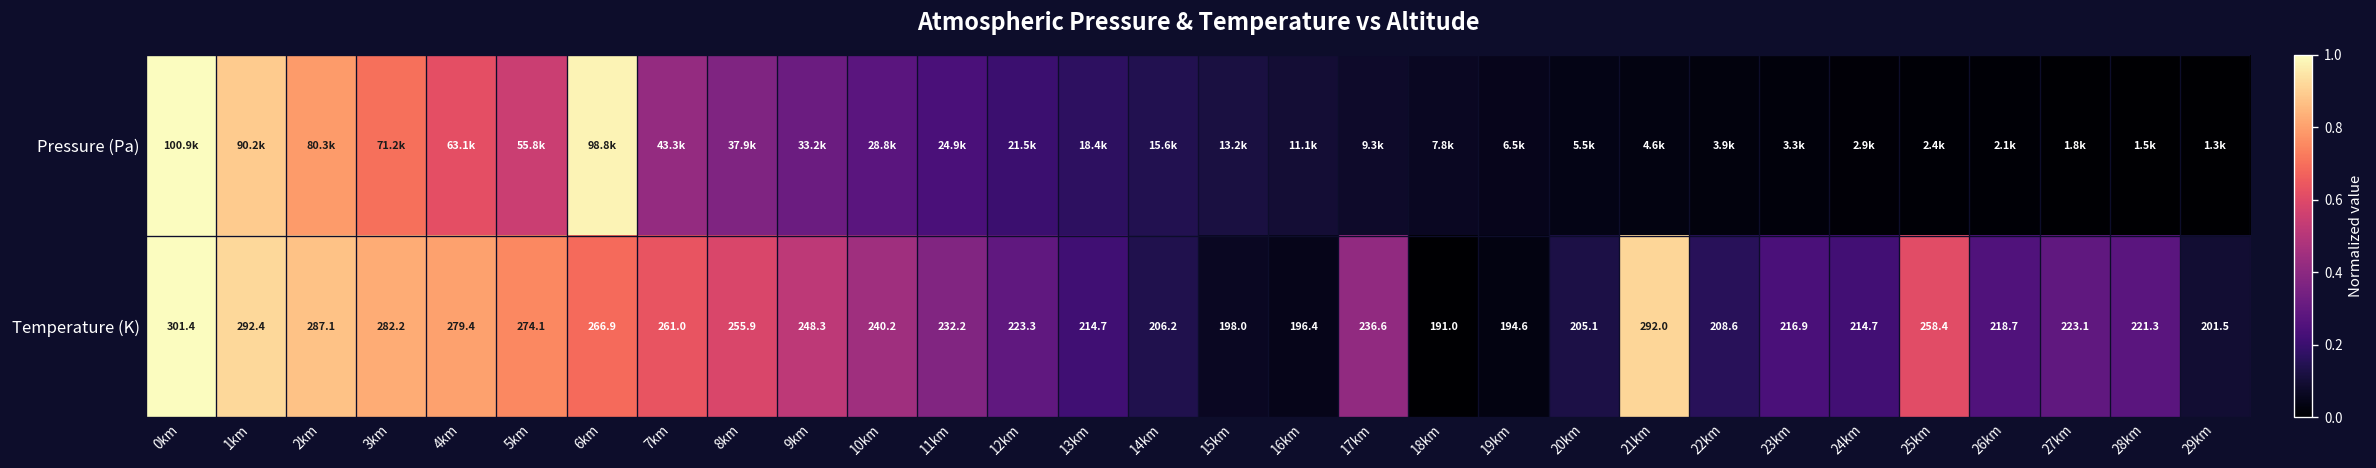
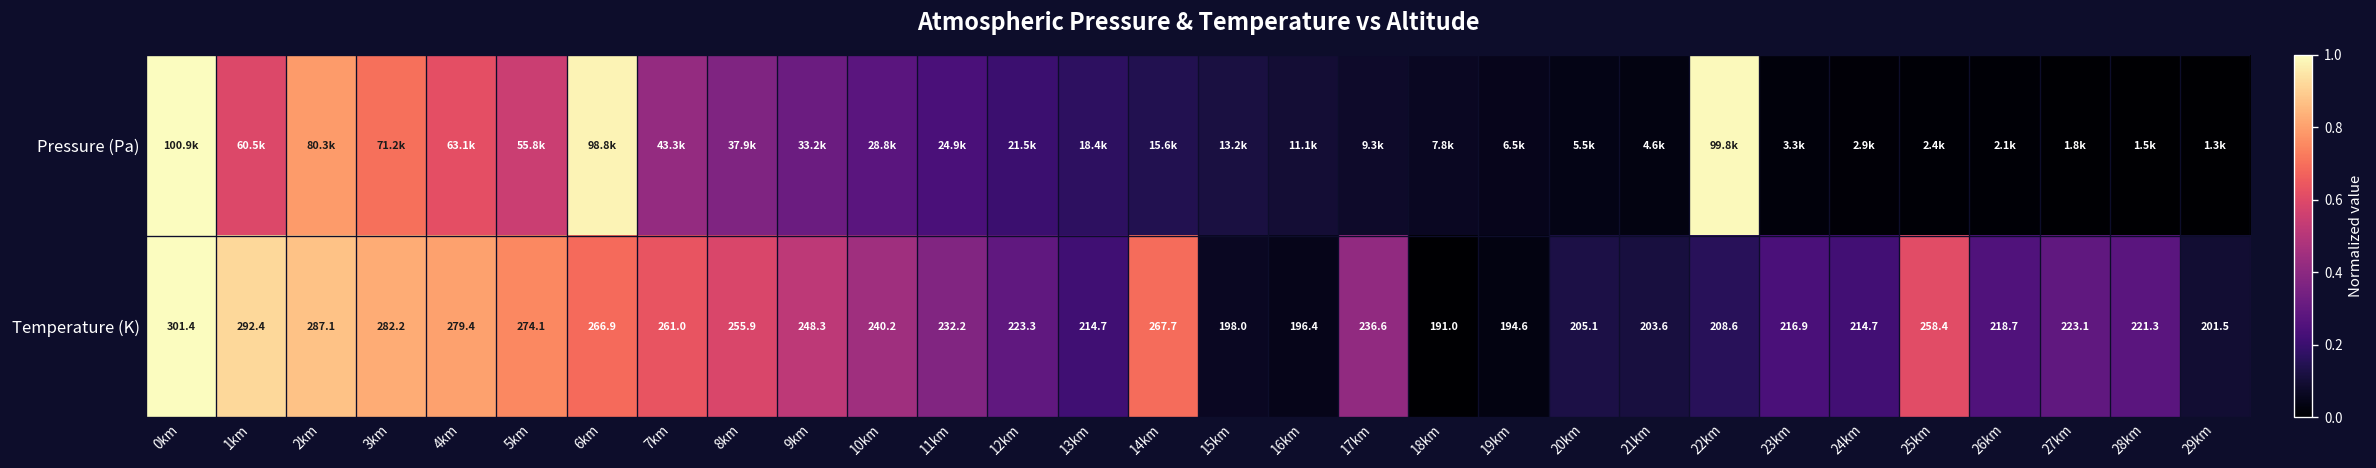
Pressure (Pa), 1km: 90.2k -> 60.5k
Pressure (Pa), 22km: 3.9k -> 99.8k
Temperature (K), 14km: 206.2 -> 267.7
Temperature (K), 21km: 292.0 -> 203.6
